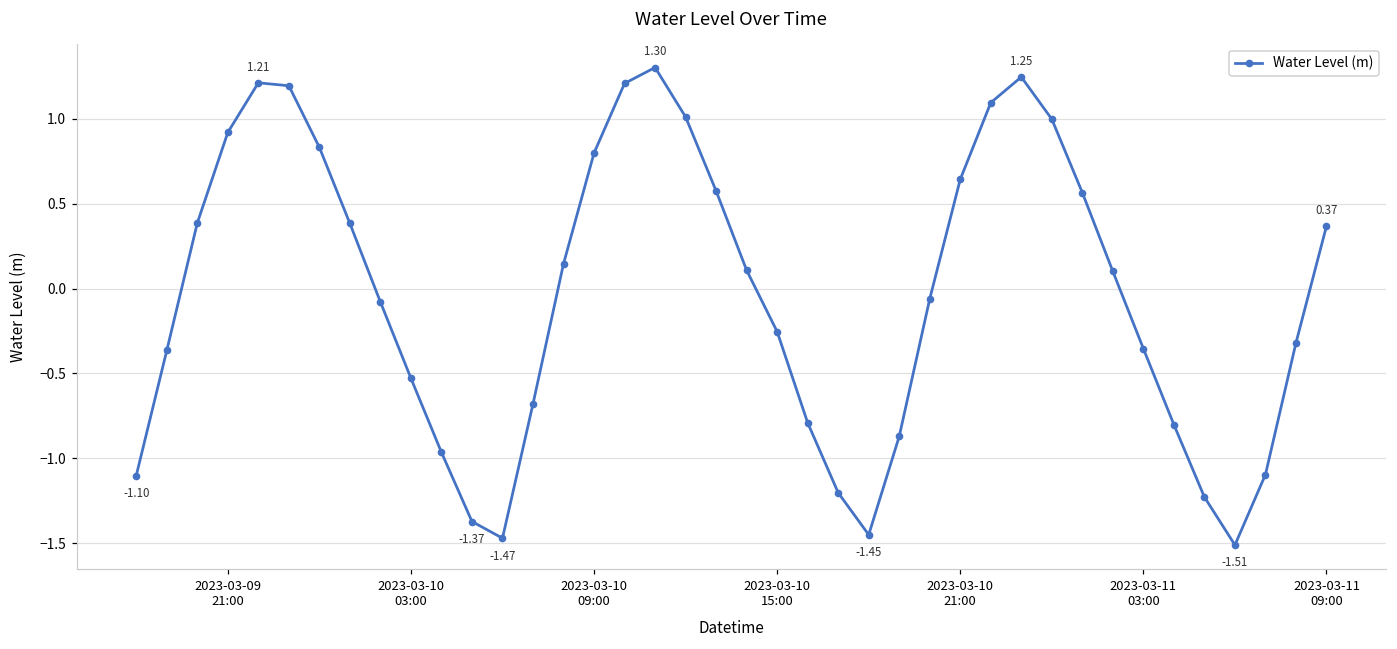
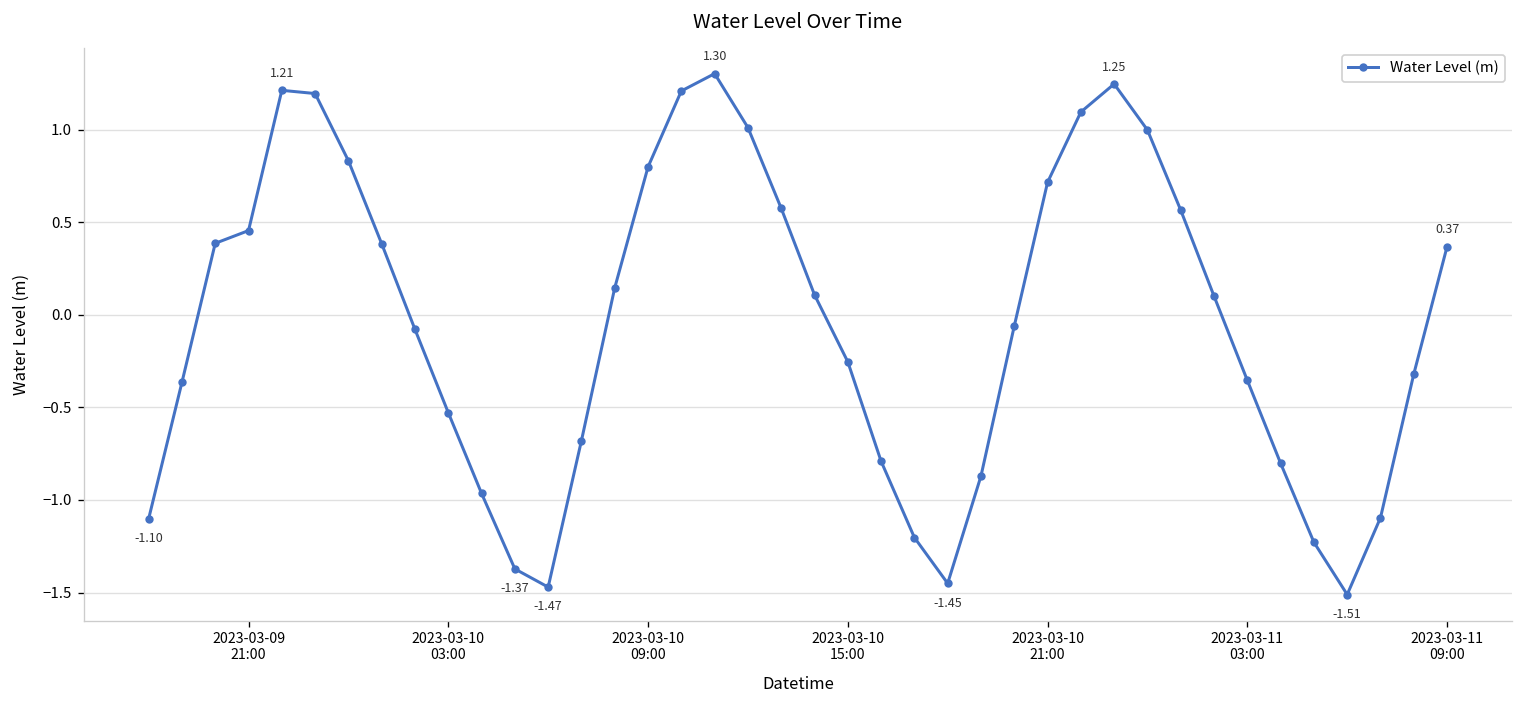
2023-03-09 21:00: 0.92 -> 0.45
2023-03-10 21:00: 0.64 -> 0.71
